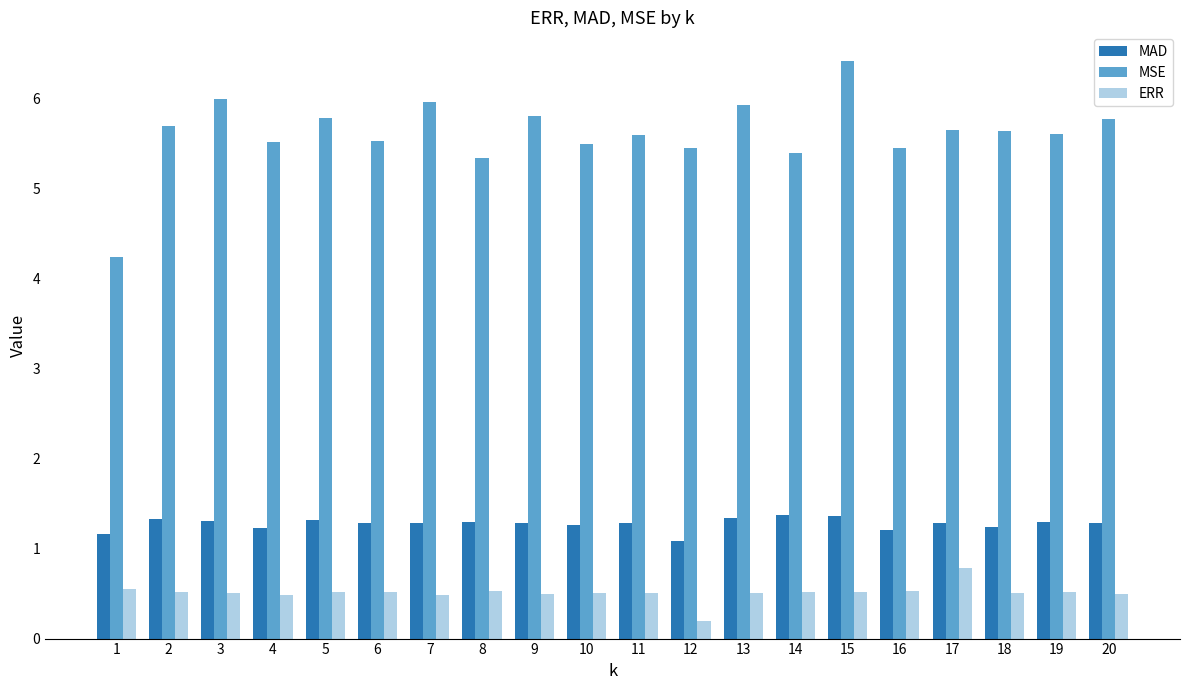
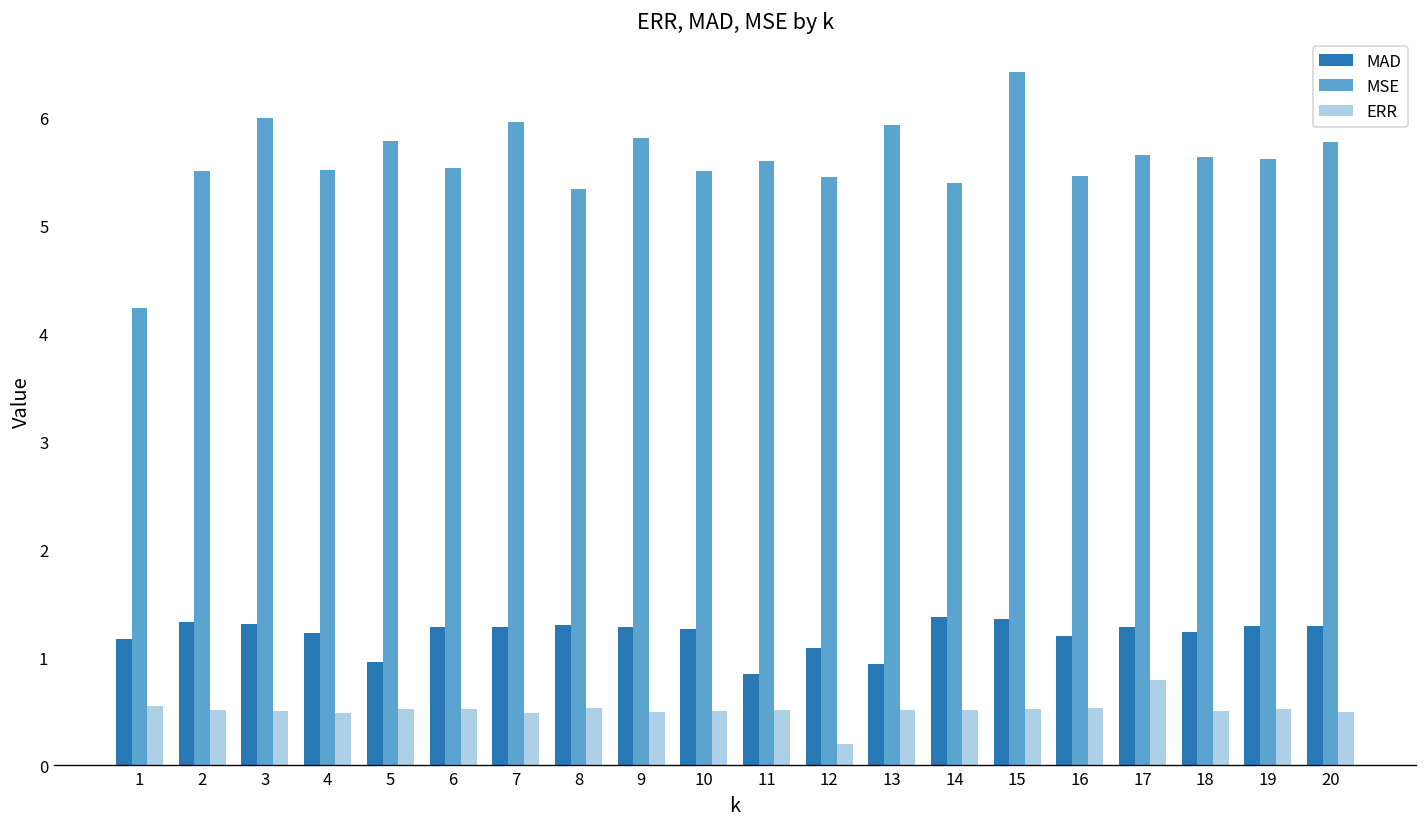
MSE, 2: 5.7 -> 5.5
MAD, 5: 1.3 -> 1.0
MAD, 11: 1.3 -> 0.8
MAD, 13: 1.3 -> 0.9
